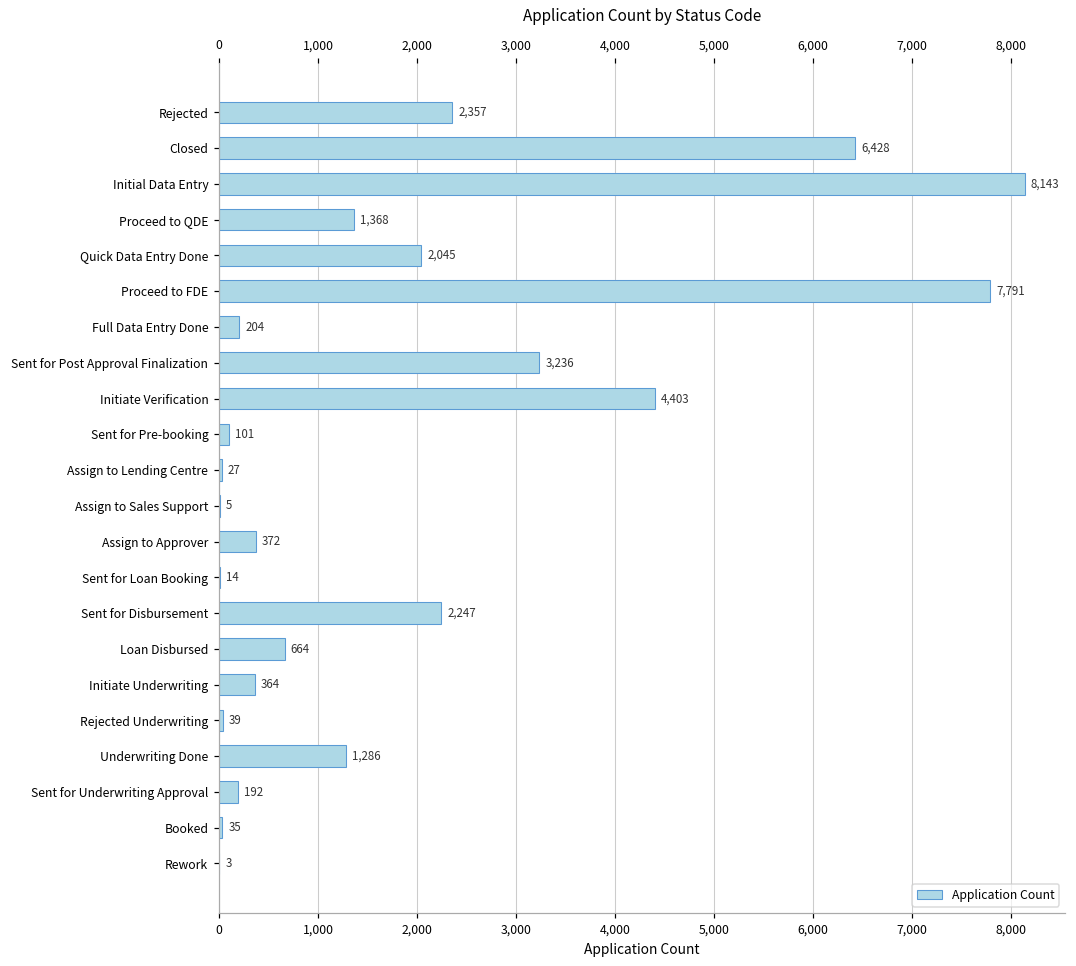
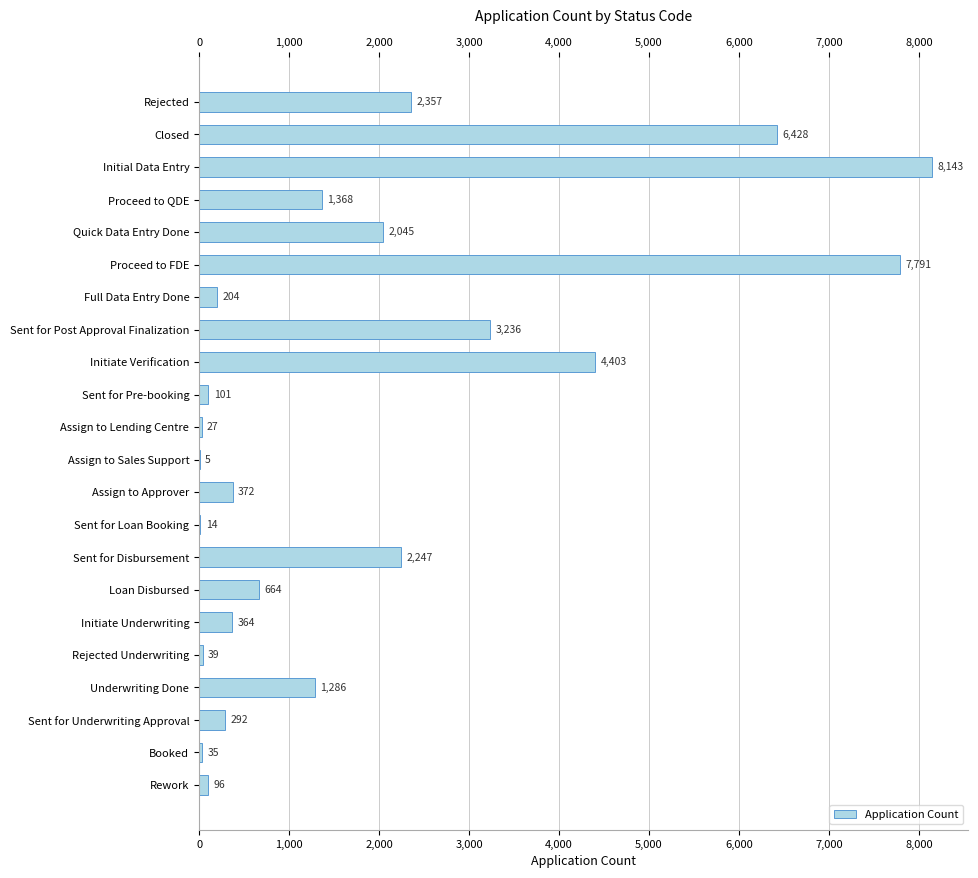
Sent for Underwriting Approval: 192 -> 292
Rework: 3 -> 96
